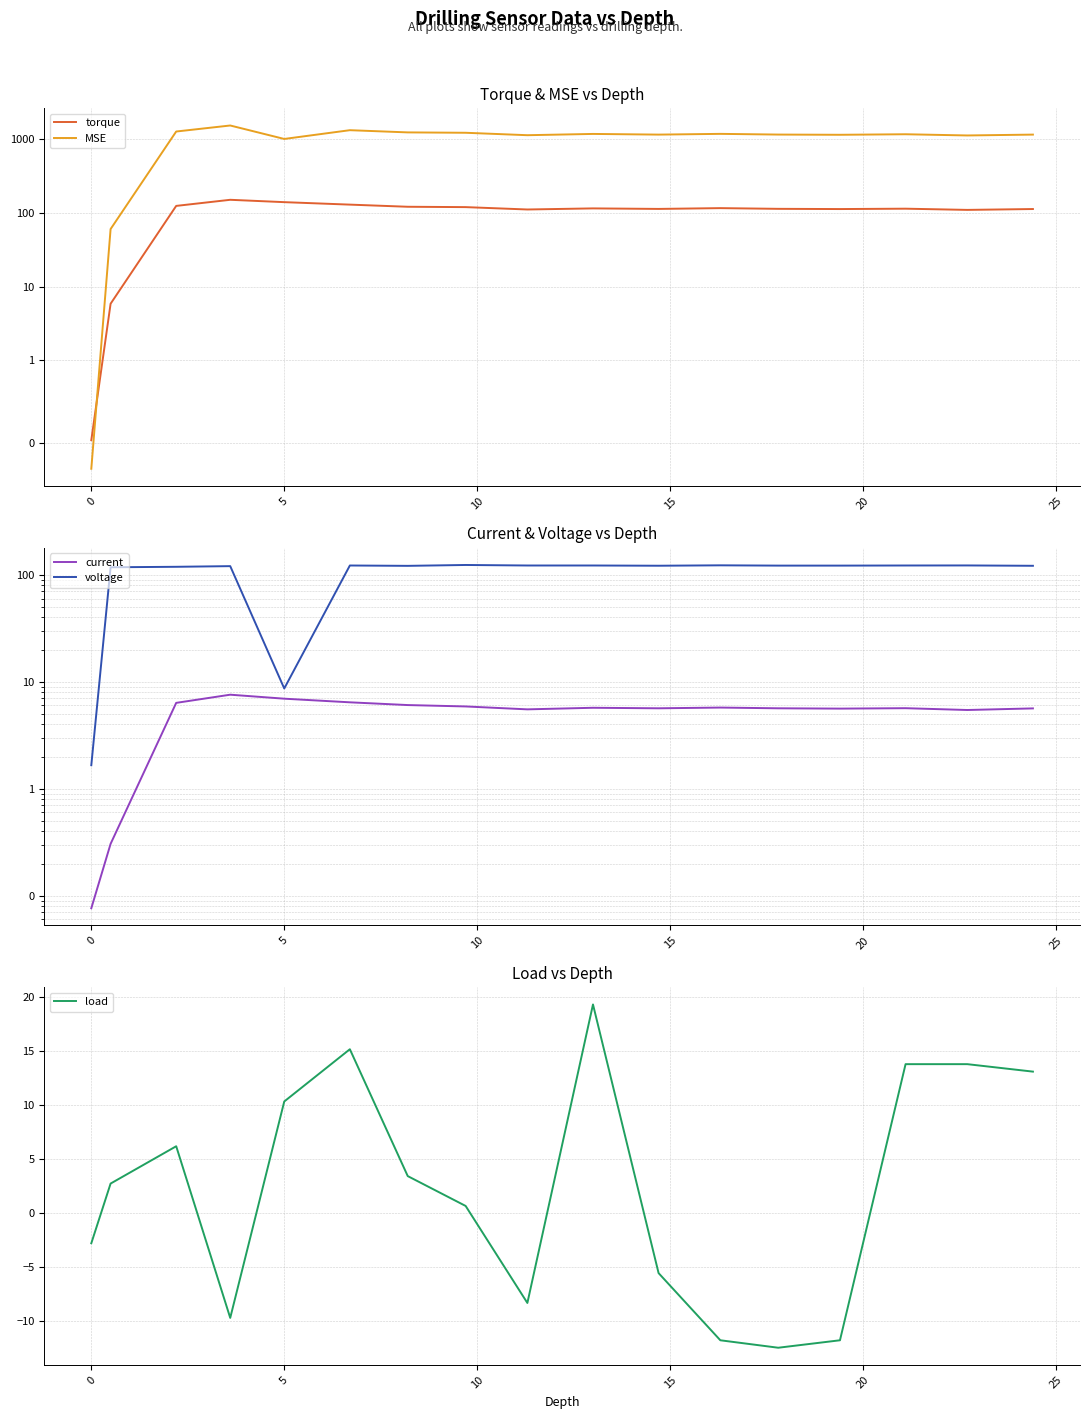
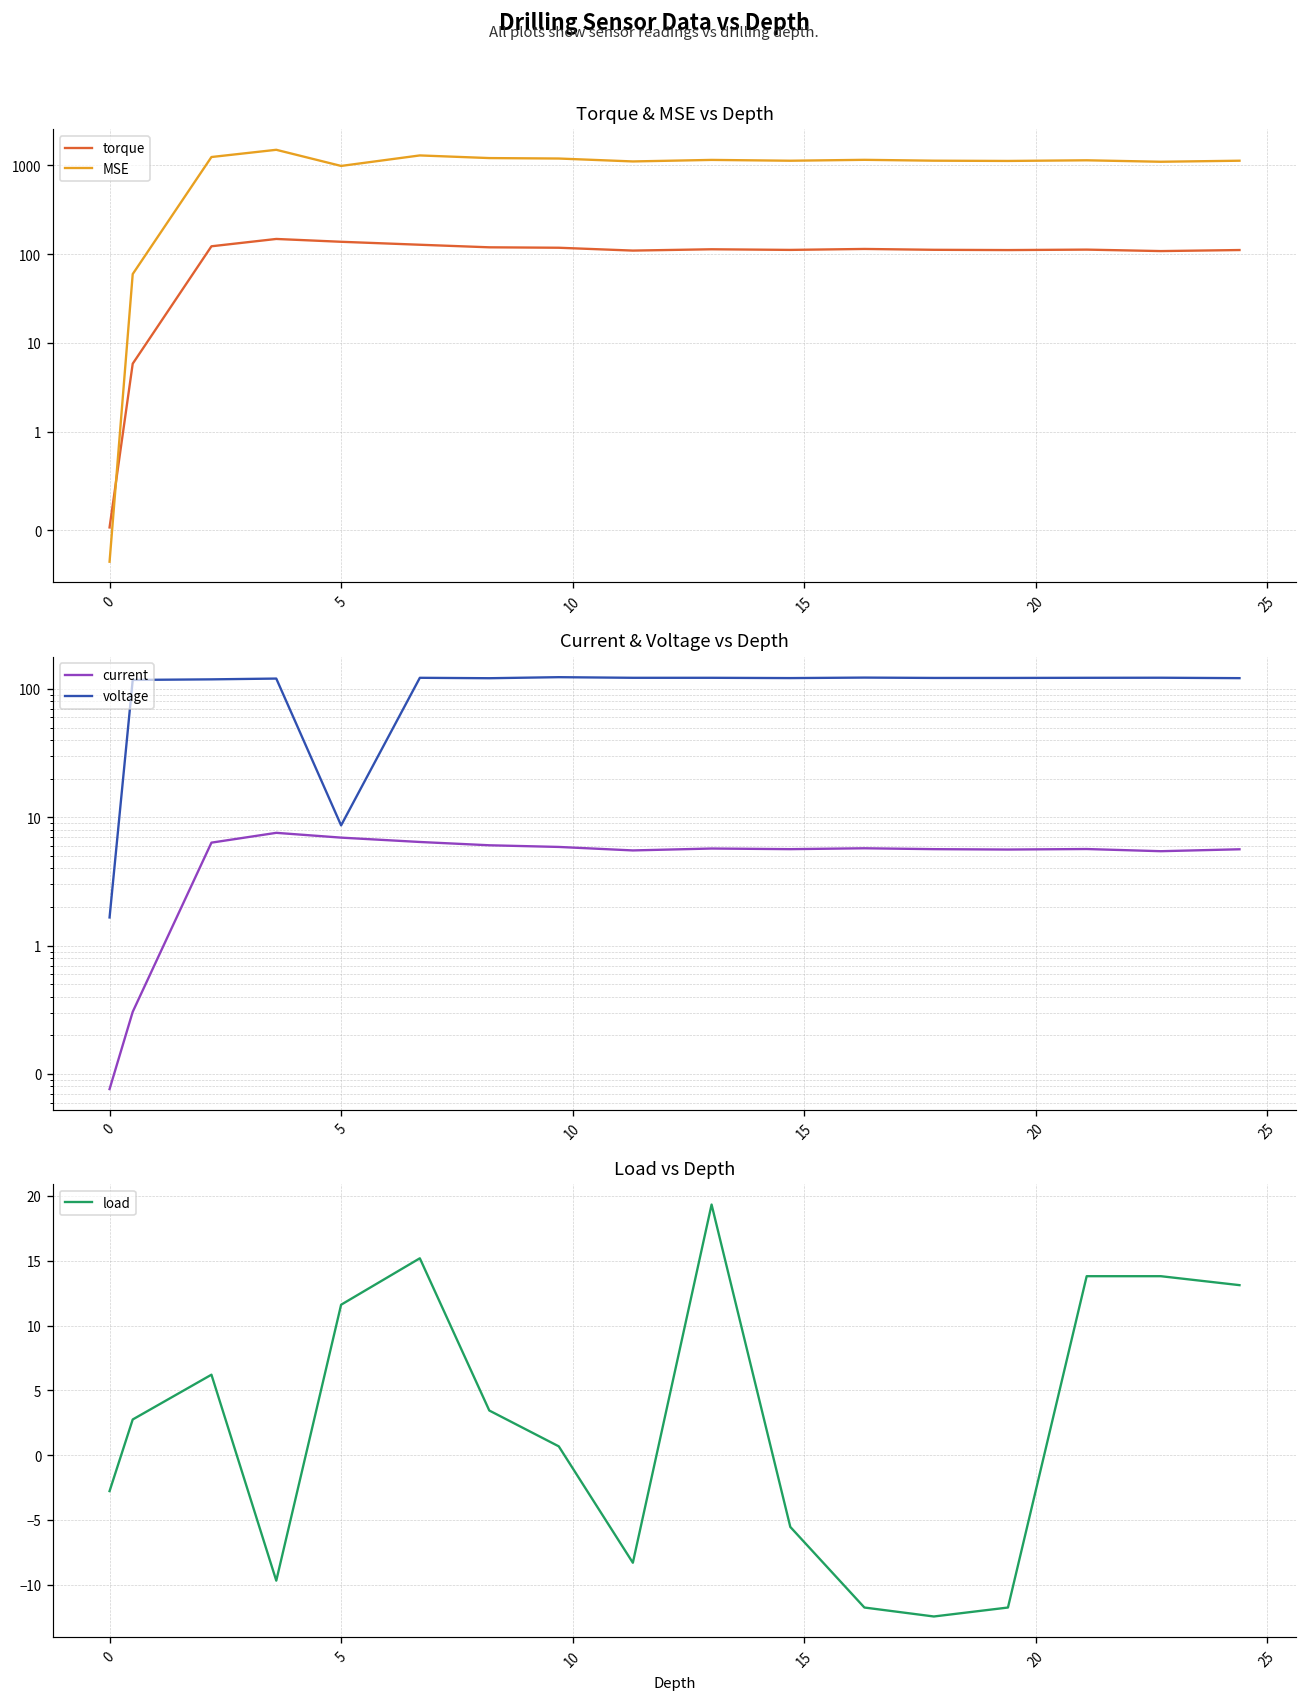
Load vs Depth, 5: 10.4 -> 11.6
